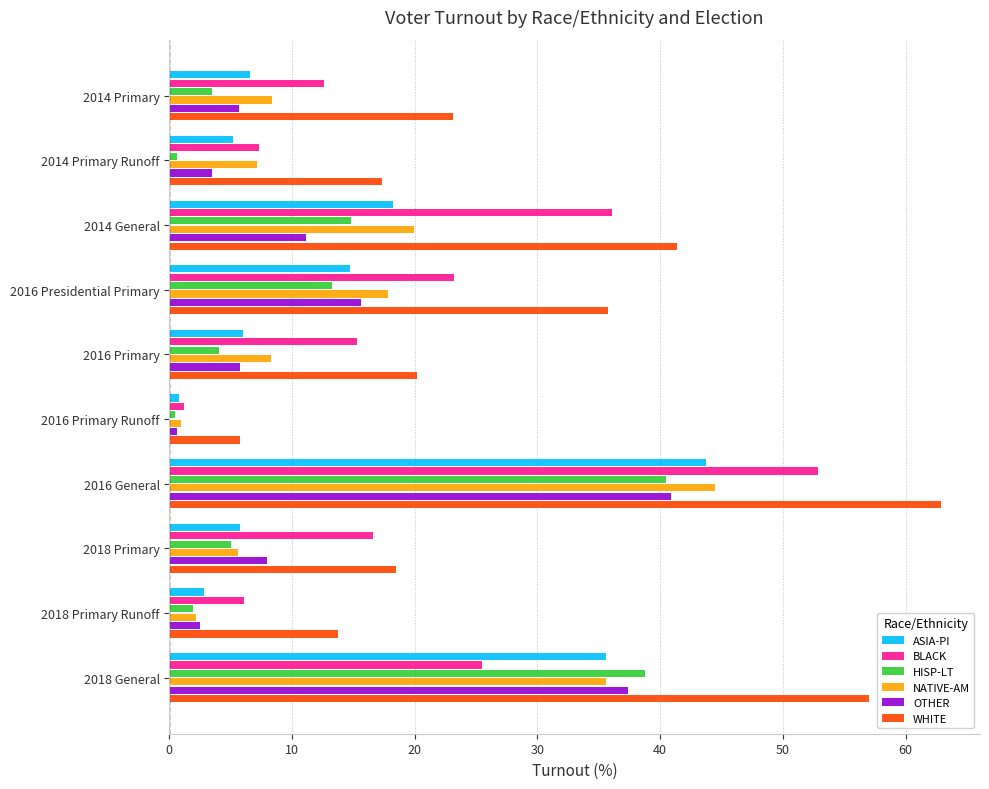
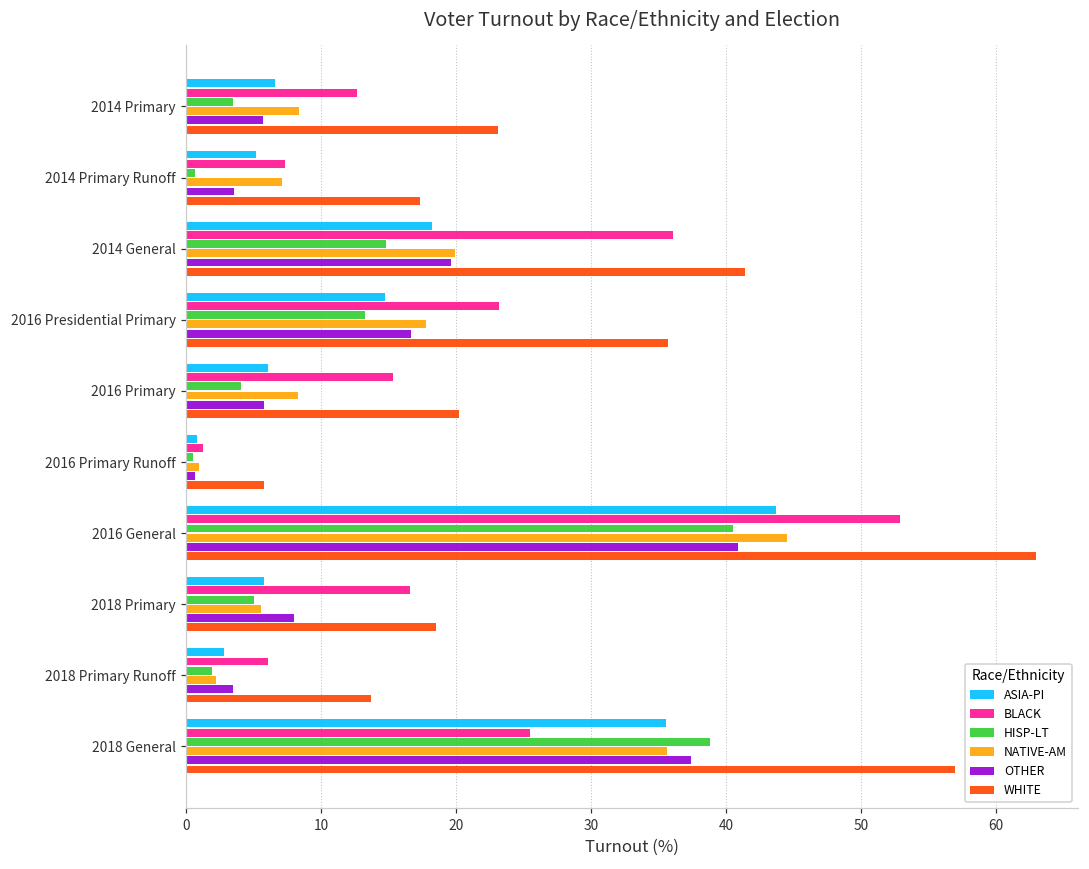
OTHER, 2014 General: 11.1 -> 19.6
OTHER, 2016 Presidential Primary: 15.6 -> 16.6
OTHER, 2018 Primary Runoff: 2.5 -> 3.5
